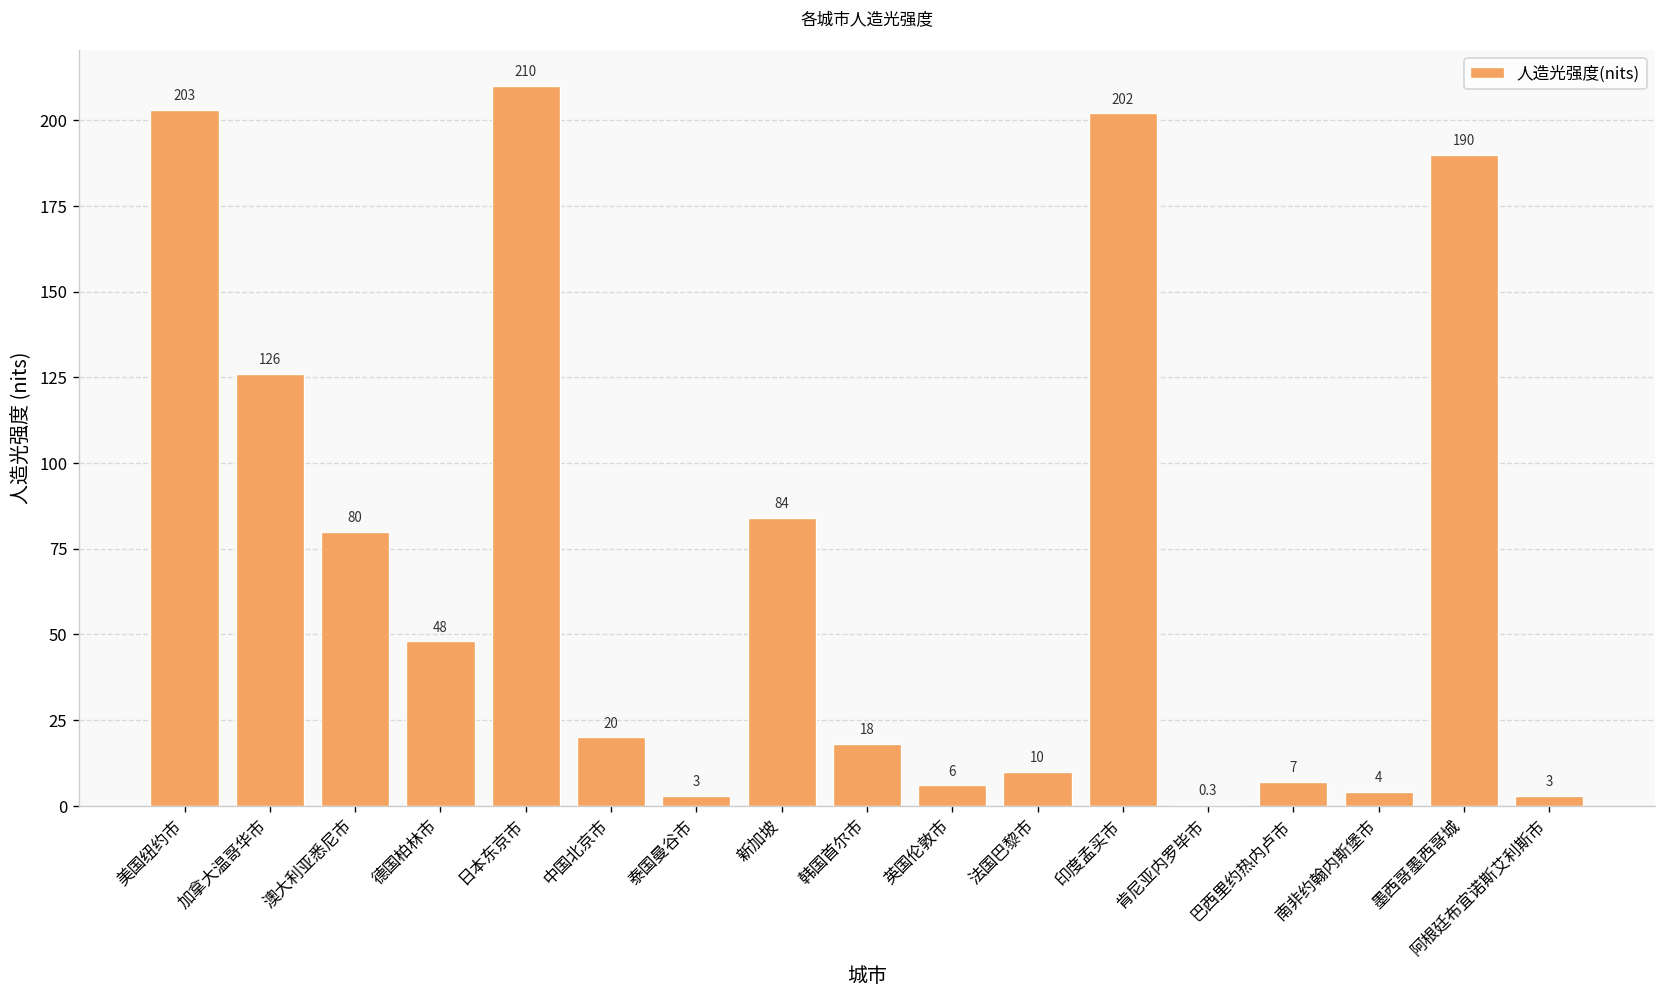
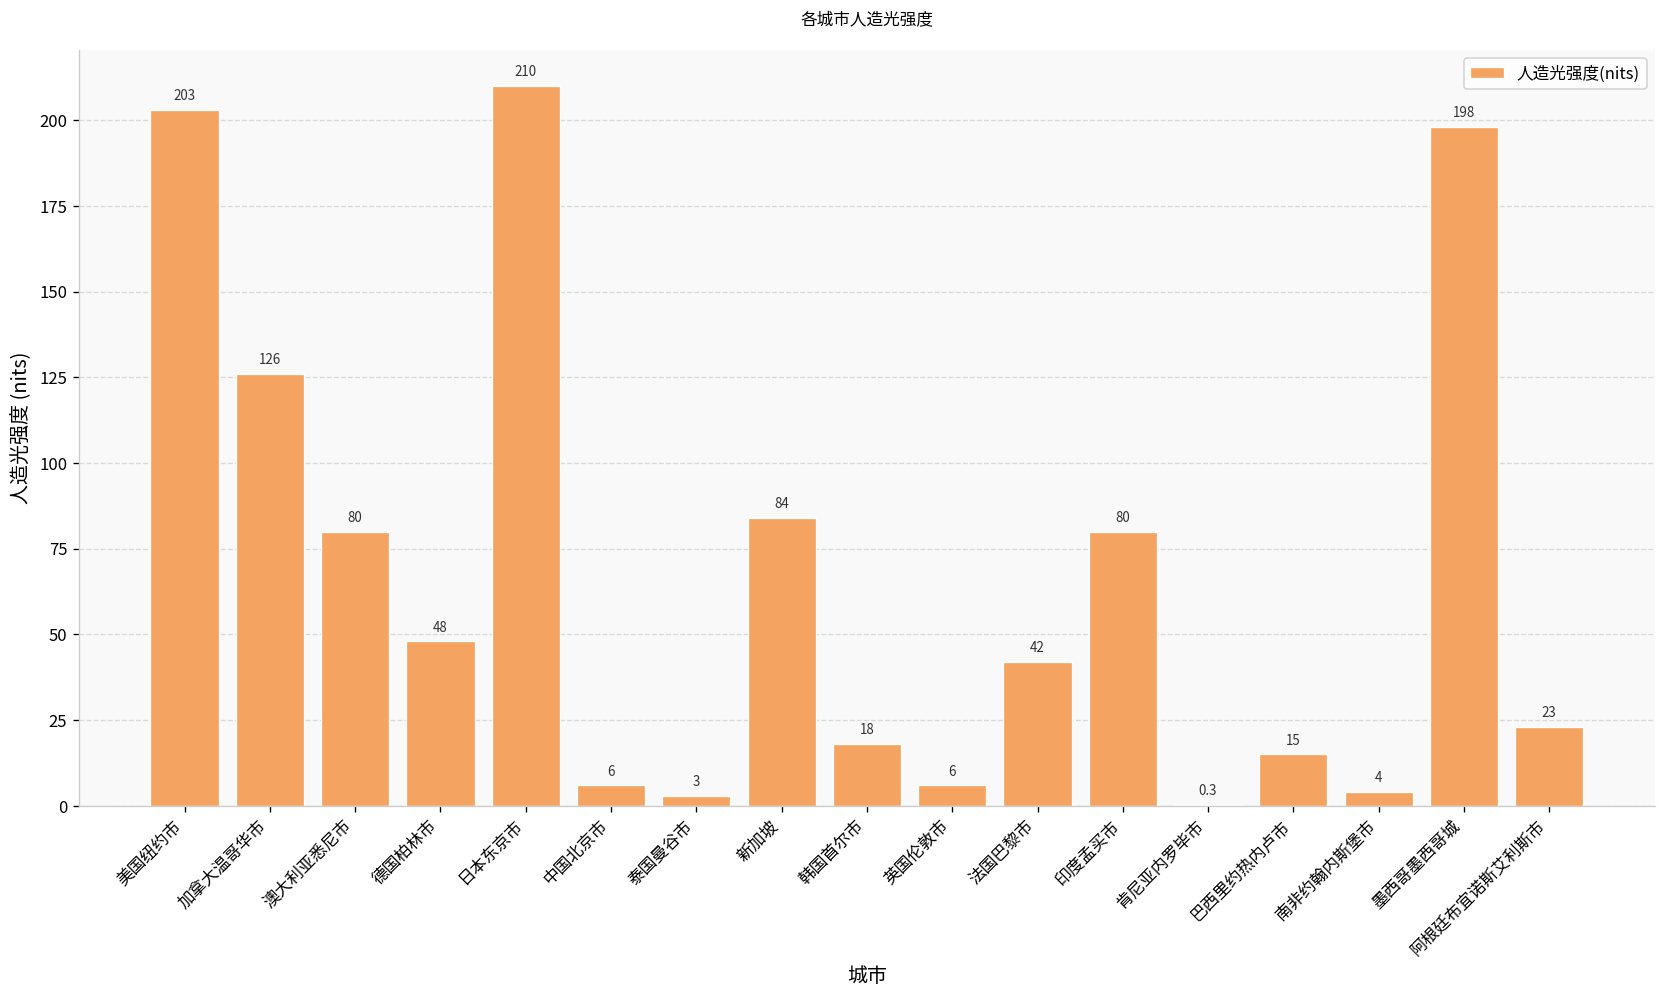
中国北京市: 20 -> 6
法国巴黎市: 10 -> 42
印度孟买市: 202 -> 80
巴西里约热内卢市: 7 -> 15
墨西哥墨西哥城: 190 -> 198
阿根廷布宜诺斯艾利斯市: 3 -> 23
